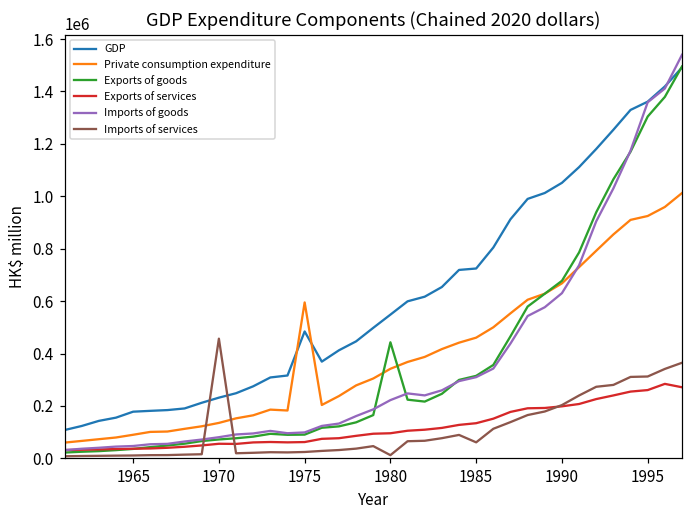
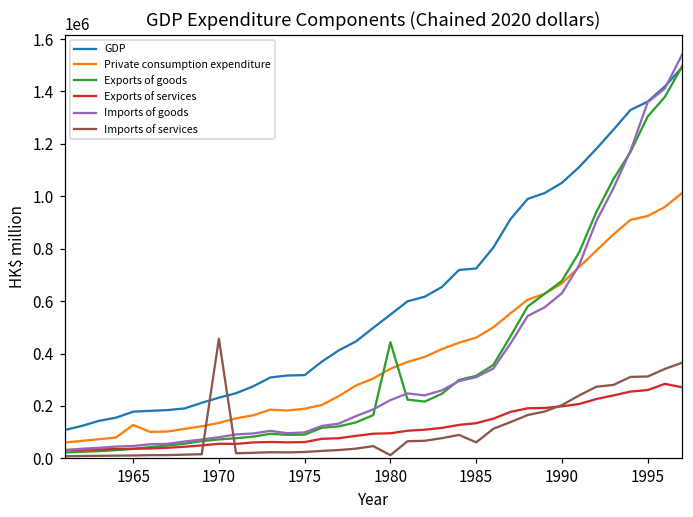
Private consumption expenditure, 1965: 90000 -> 130000
GDP, 1975: 480000 -> 320000
Private consumption expenditure, 1975: 600000 -> 190000
